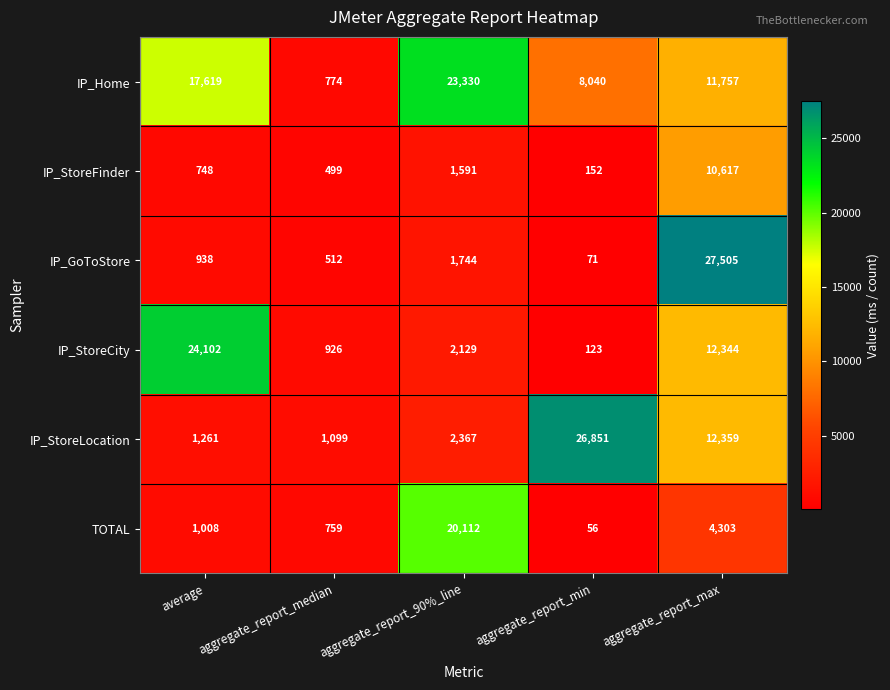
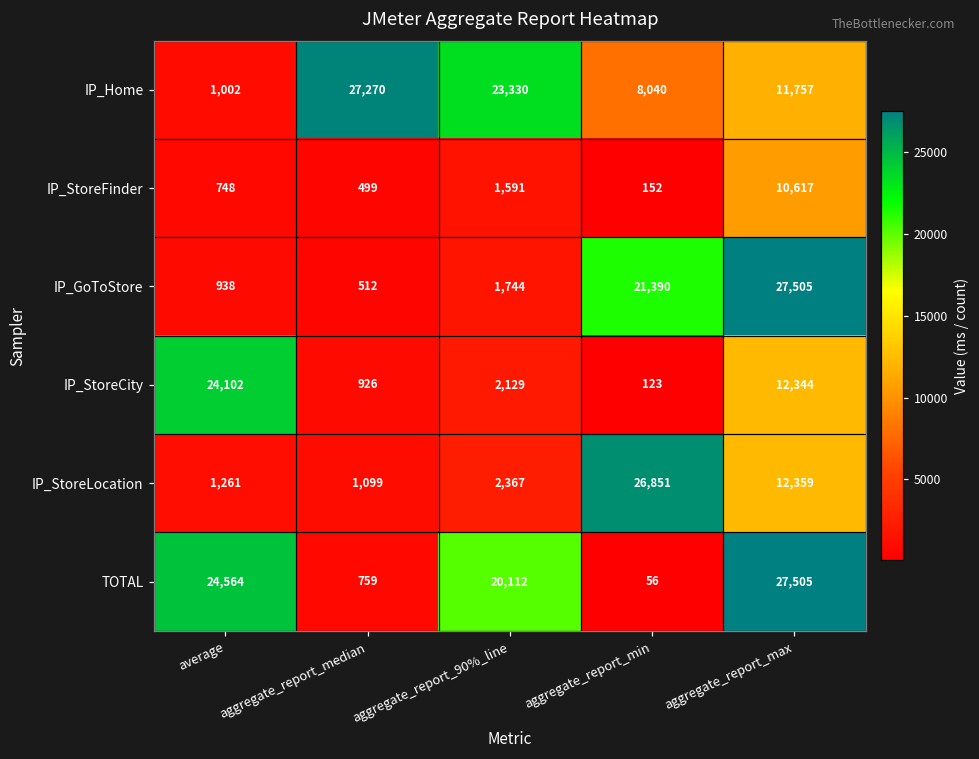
IP_Home, average: 17,619 -> 1,002
IP_Home, aggregate_report_median: 774 -> 27,270
IP_GoToStore, aggregate_report_min: 71 -> 21,390
TOTAL, average: 1,008 -> 24,564
TOTAL, aggregate_report_max: 4,303 -> 27,505
